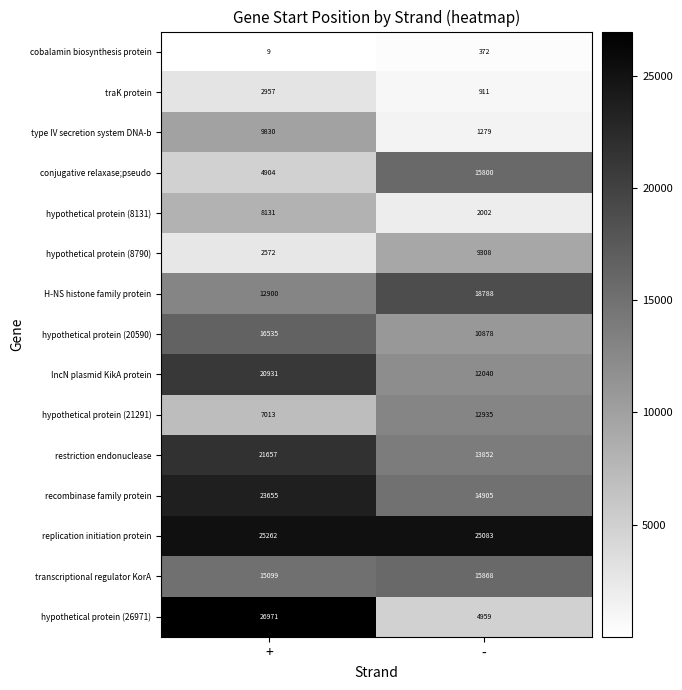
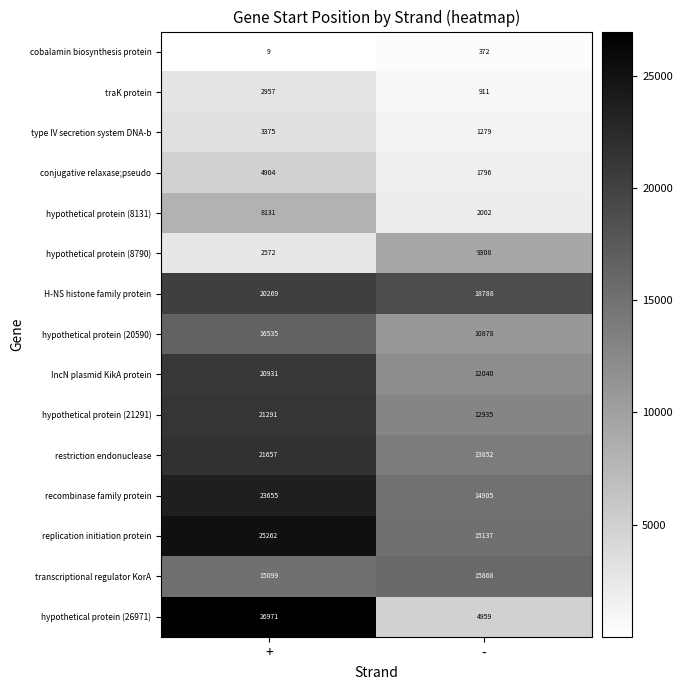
type IV secretion system DNA-b, +: 9830 -> 3375
conjugative relaxase;pseudo, -: 15800 -> 1796
H-NS histone family protein, +: 12900 -> 20269
hypothetical protein (21291), +: 7013 -> 21291
replication initiation protein, -: 25083 -> 15137
